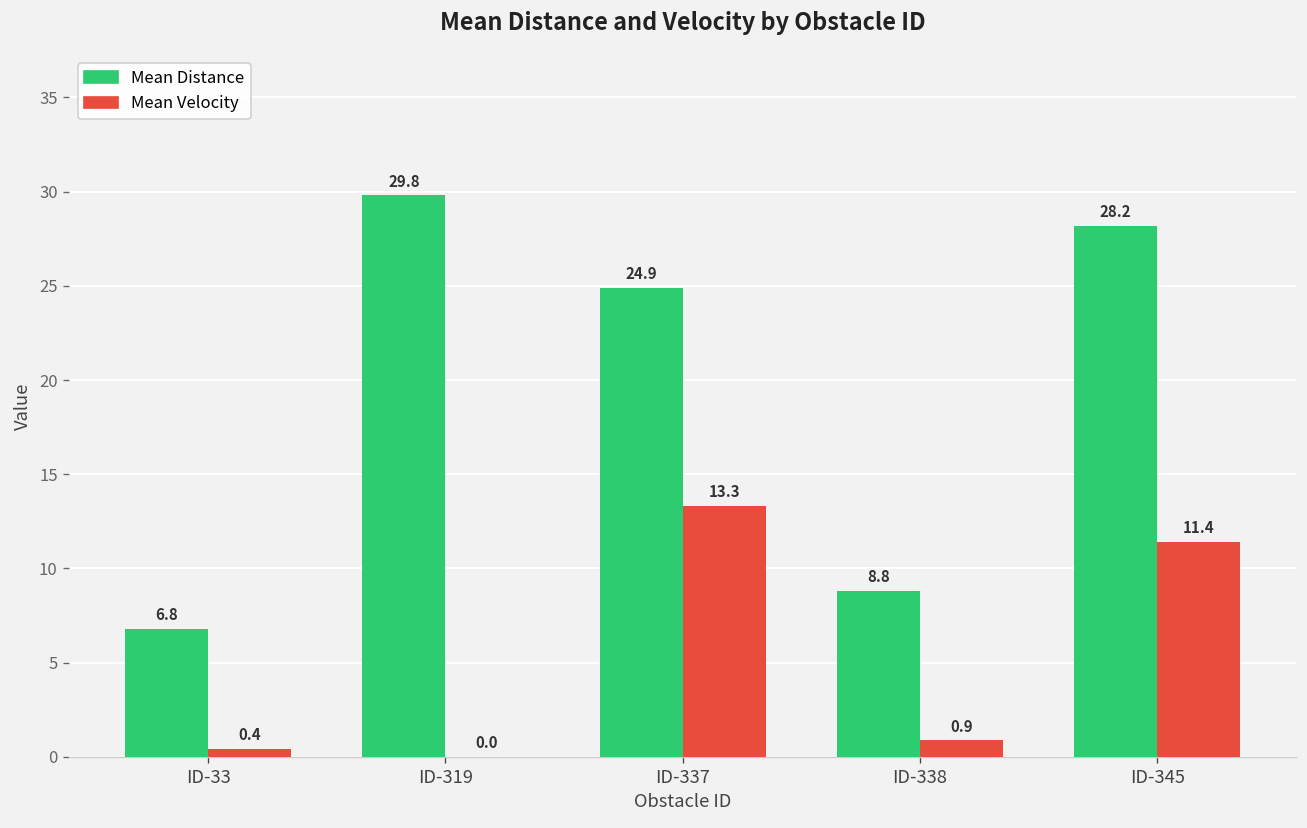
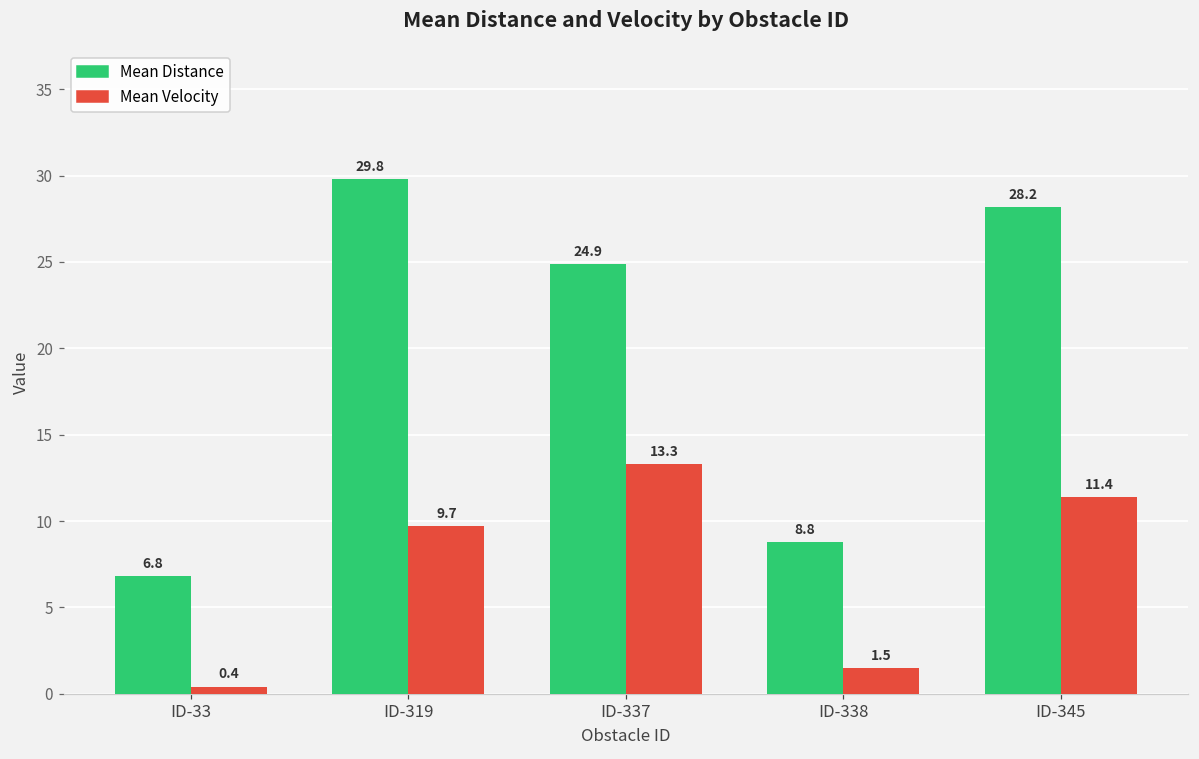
Mean Velocity, ID-319: 0.0 -> 9.7
Mean Velocity, ID-338: 0.9 -> 1.5
